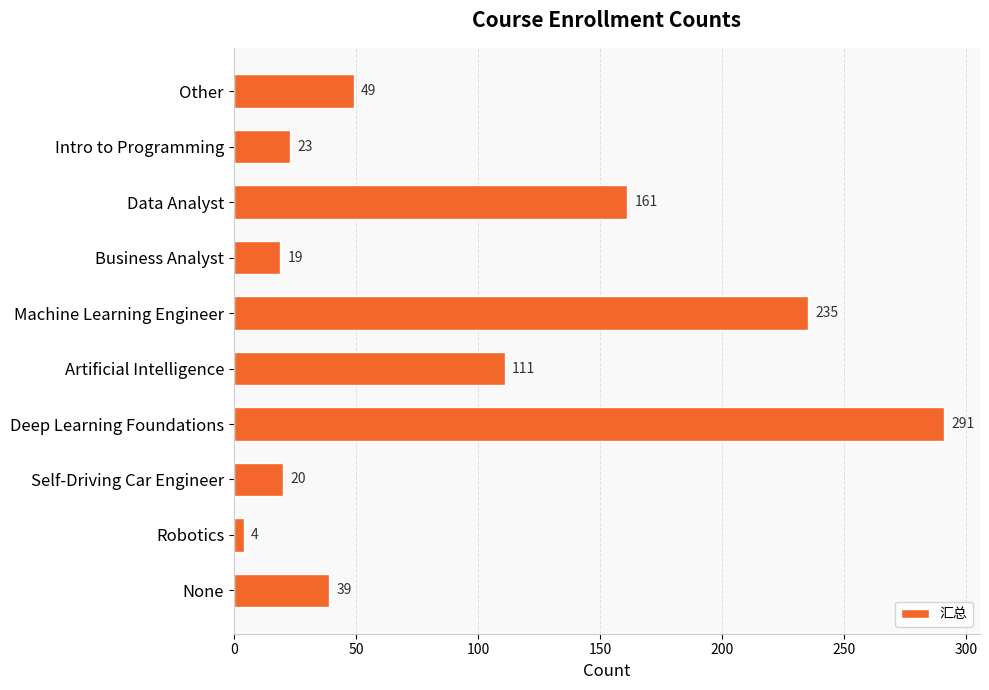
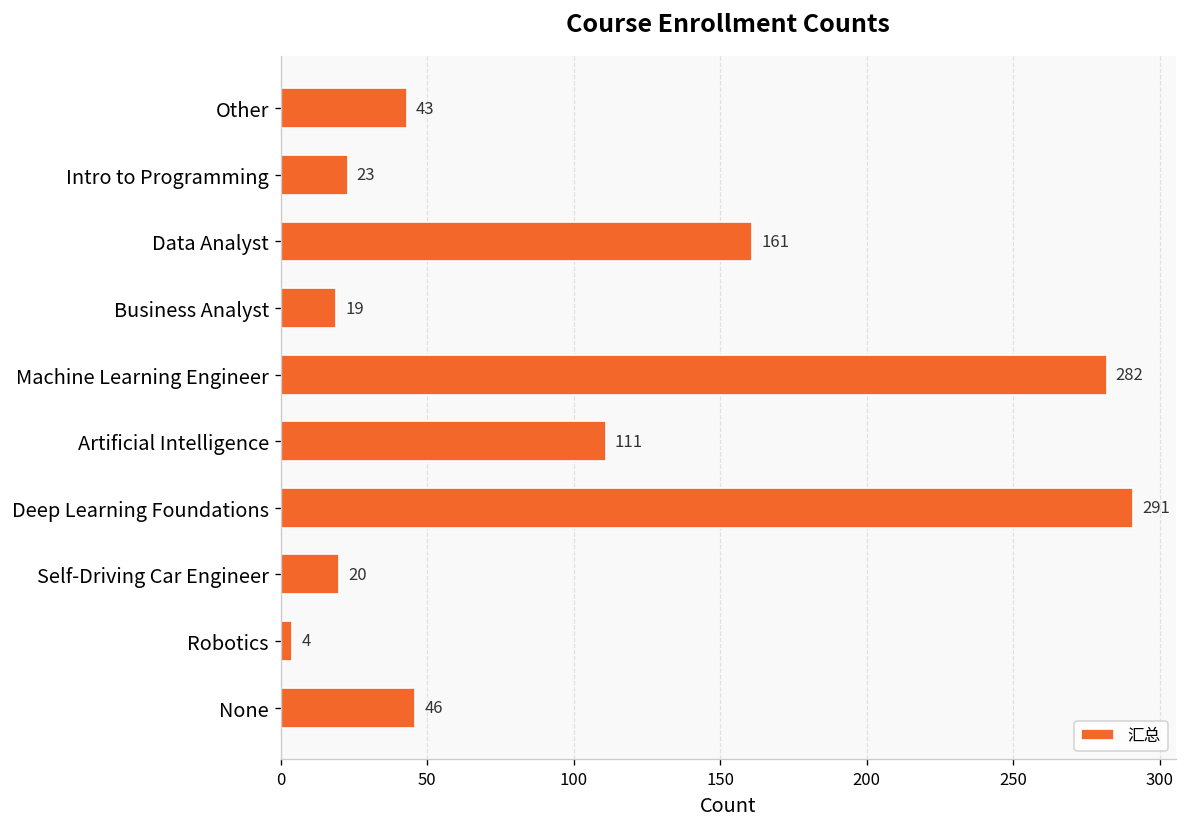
Other: 49 -> 43
Machine Learning Engineer: 235 -> 282
None: 39 -> 46
